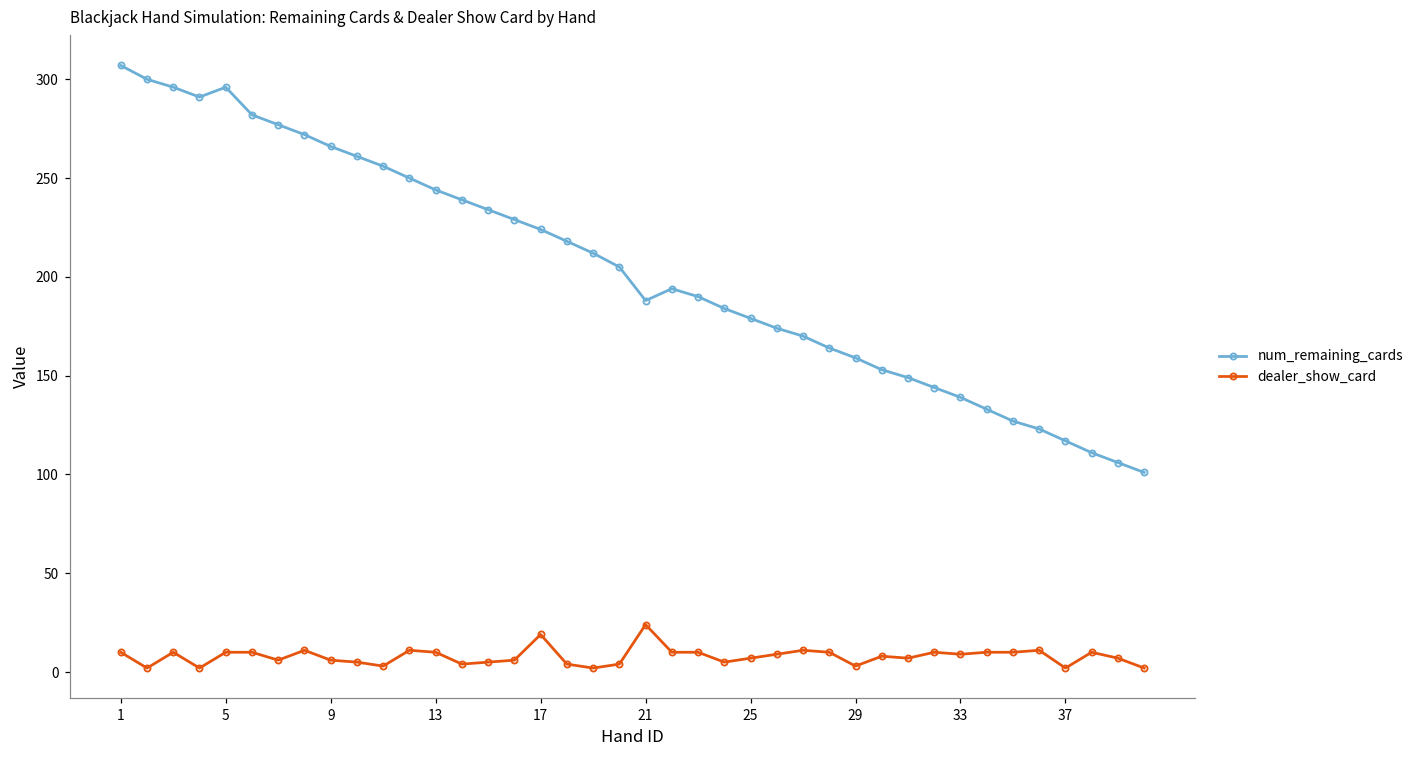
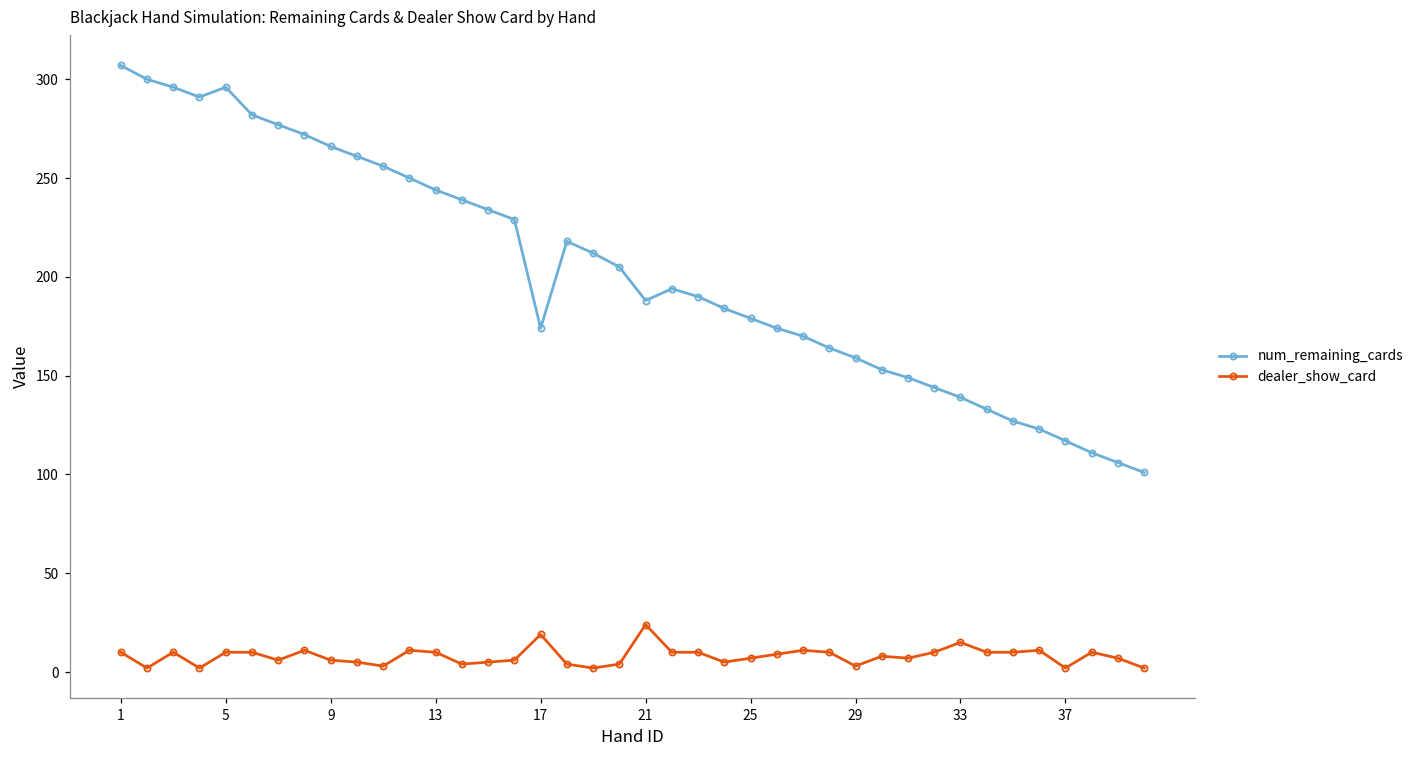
num_remaining_cards, 17: 224 -> 174
dealer_show_card, 33: 9 -> 15
